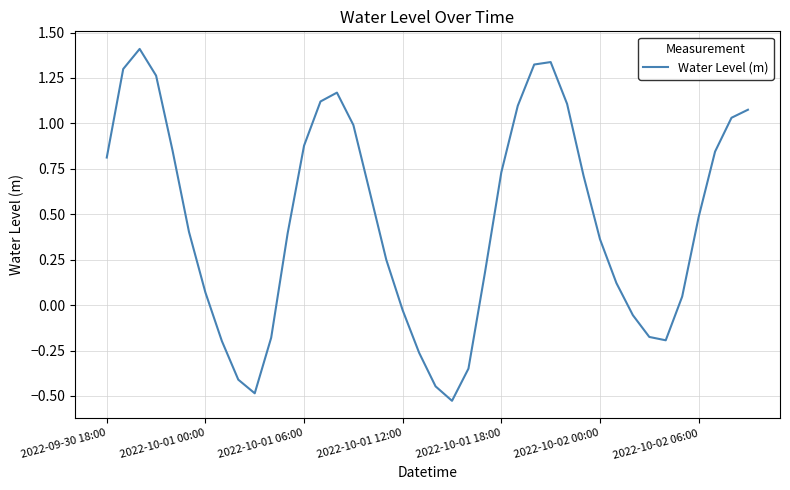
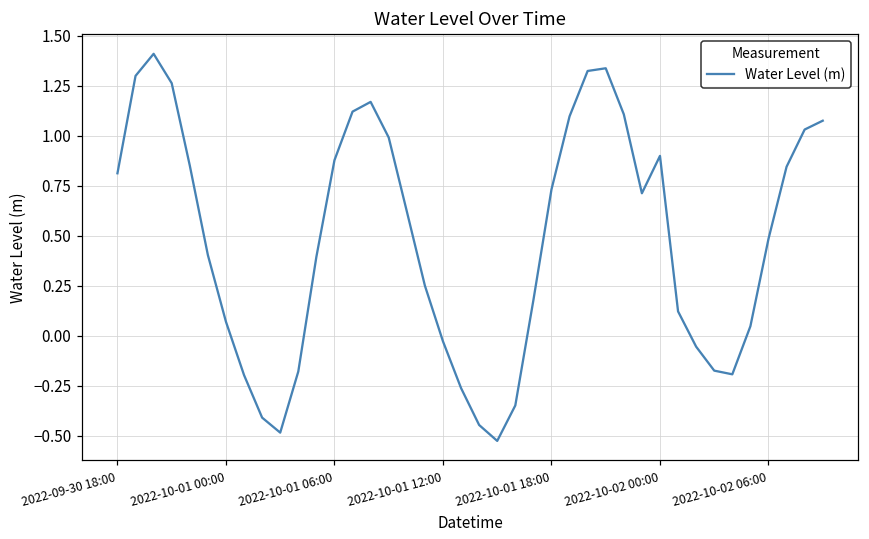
2022-10-02 00:00: 0.36 -> 0.90
